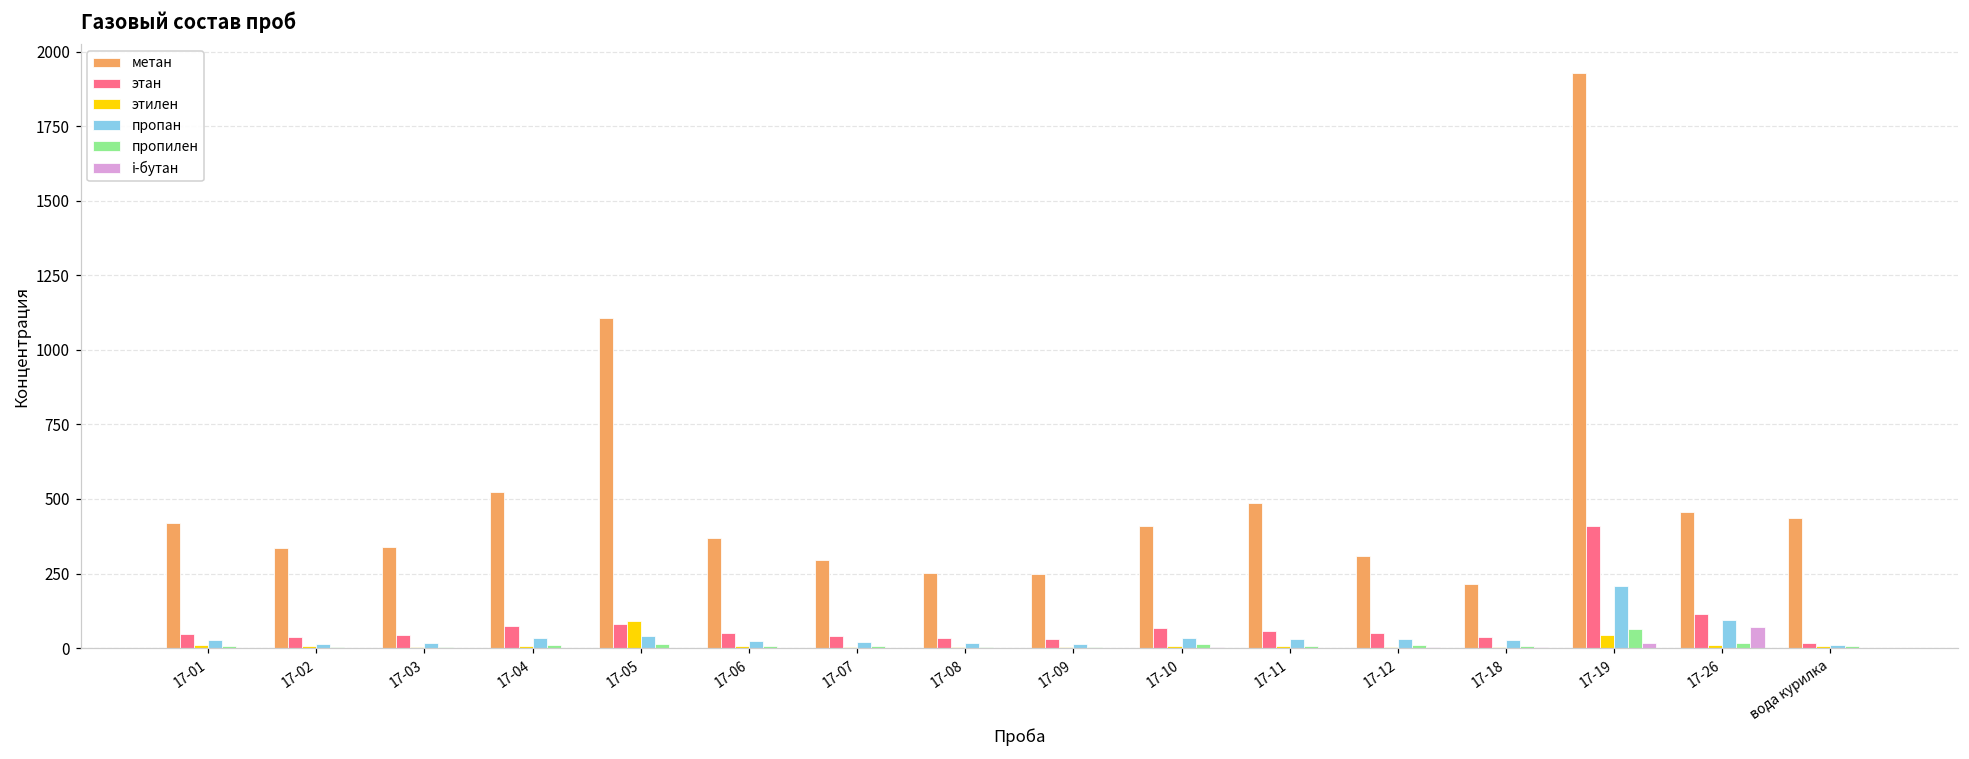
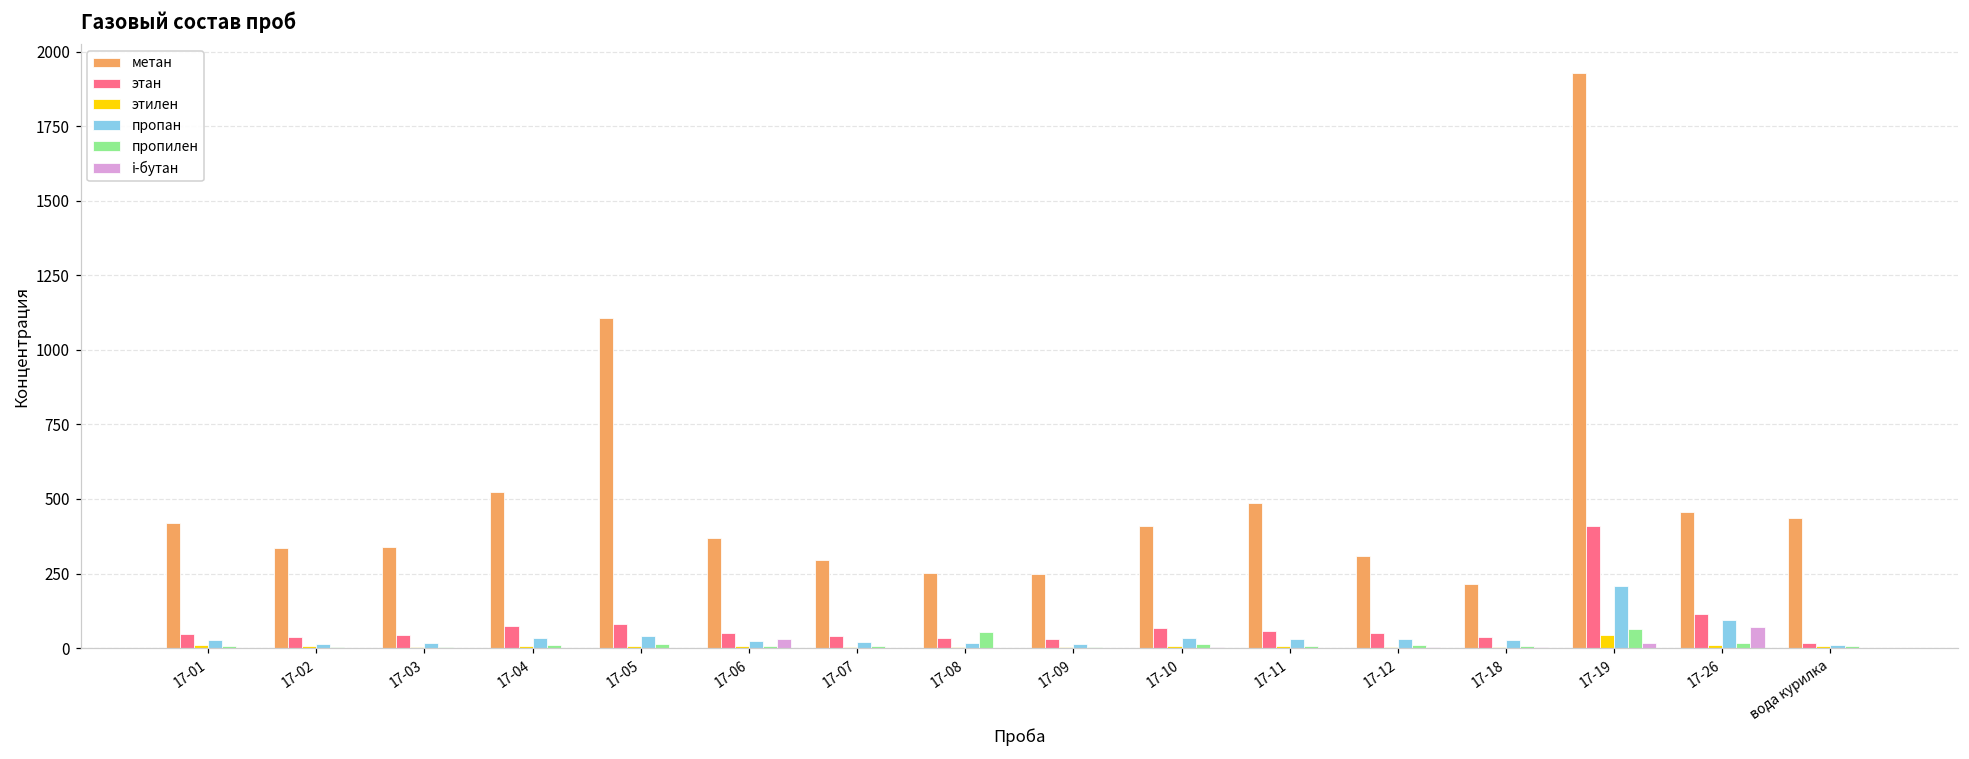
этилен, 17-05: 90 -> 10
i-бутан, 17-06: 0 -> 30
пропилен, 17-08: 10 -> 50
